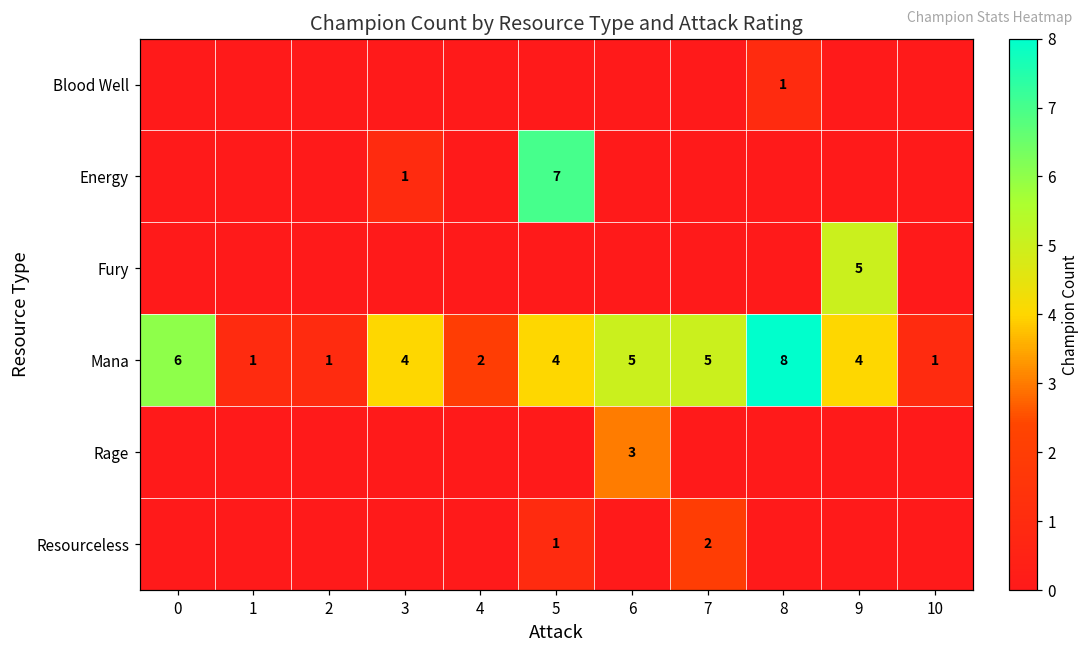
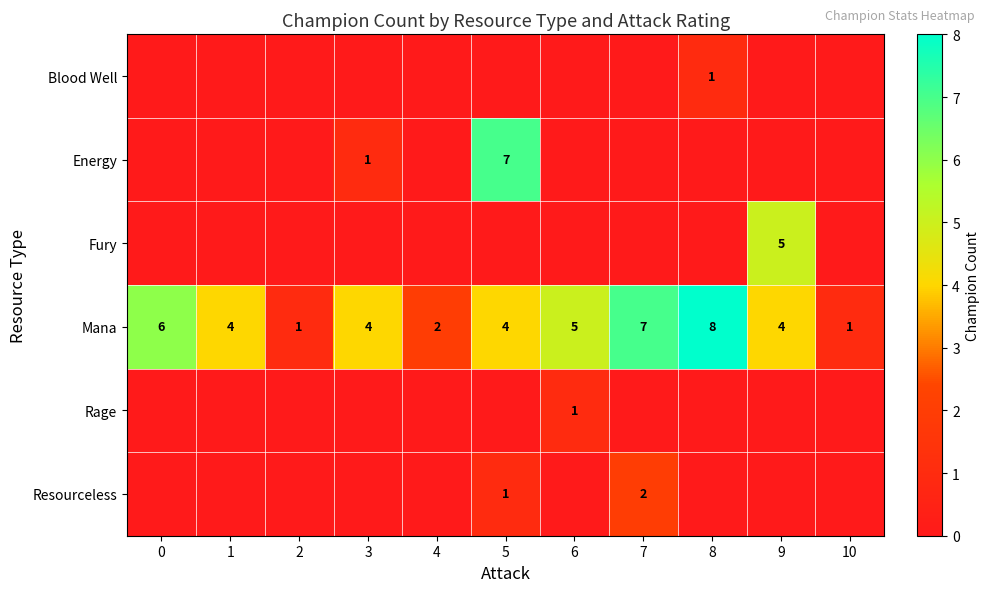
Mana, 1: 1 -> 4
Mana, 7: 5 -> 7
Rage, 6: 3 -> 1
